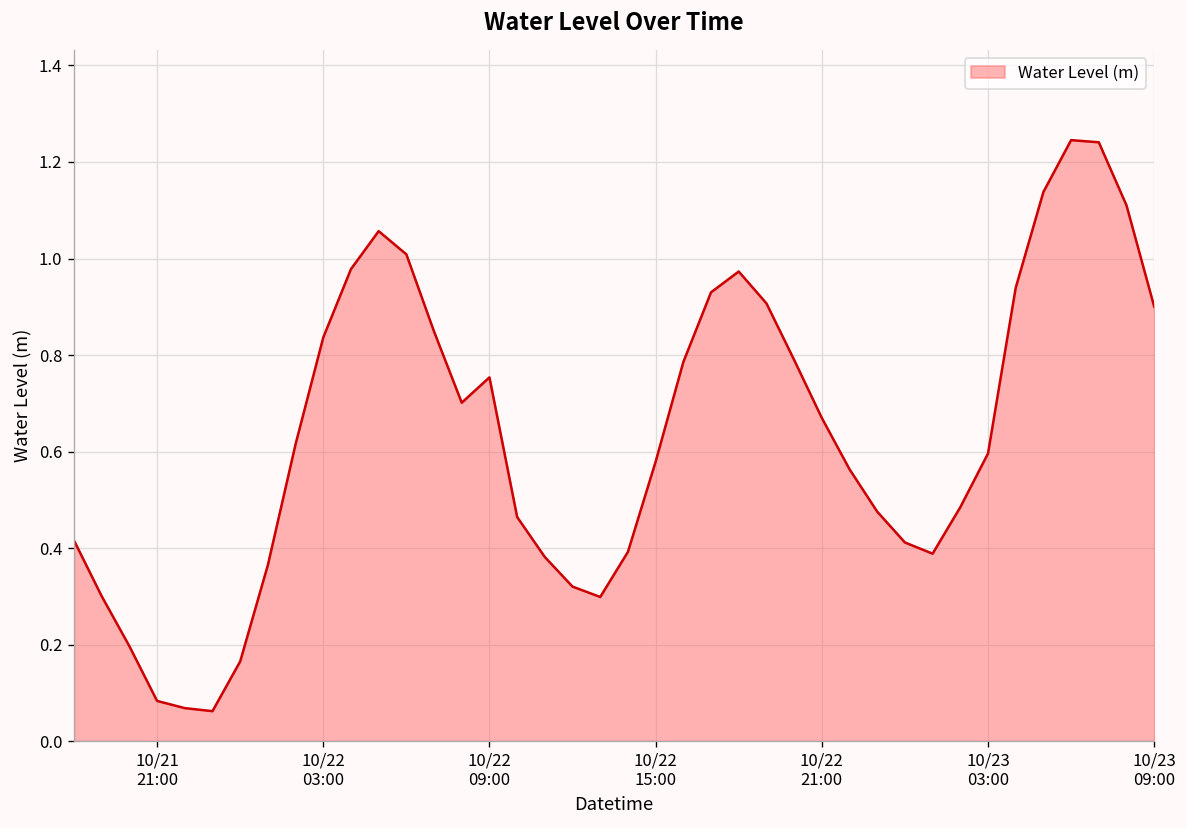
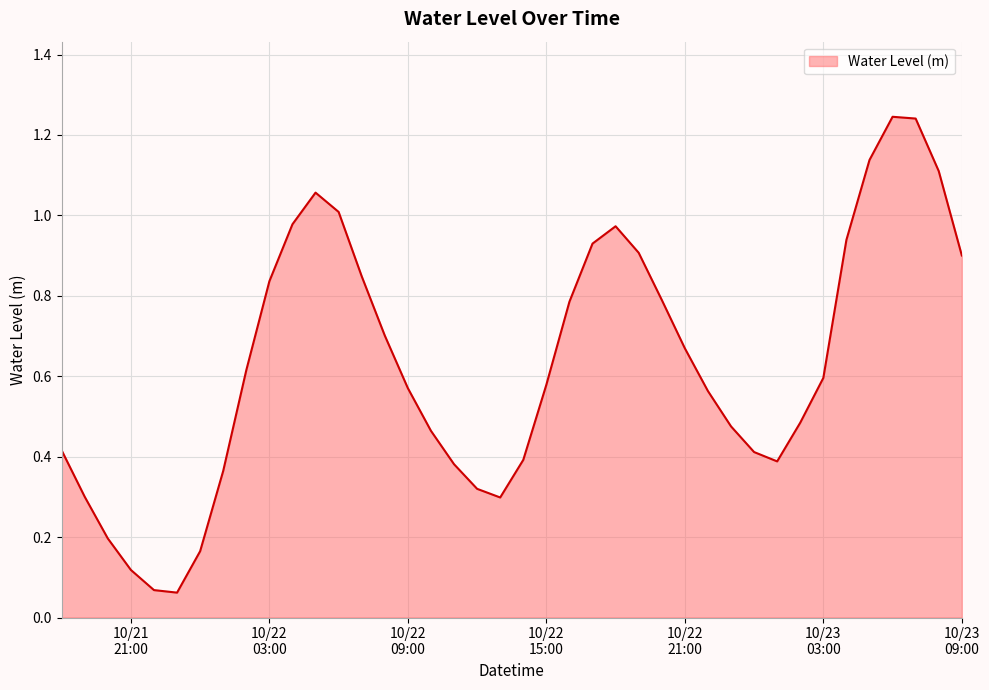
10/21 21:00: 0.08 -> 0.12
10/22 09:00: 0.75 -> 0.57
